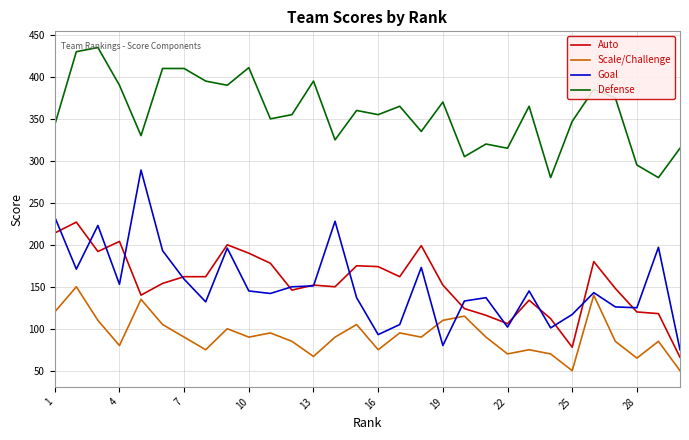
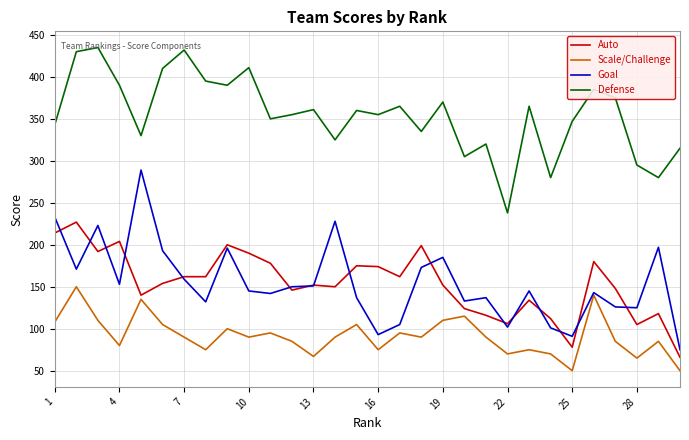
Scale/Challenge, 1: 120 -> 110
Defense, 7: 410 -> 430
Defense, 13: 400 -> 360
Goal, 19: 80 -> 190
Defense, 22: 320 -> 240
Goal, 25: 120 -> 90
Auto, 28: 120 -> 110
